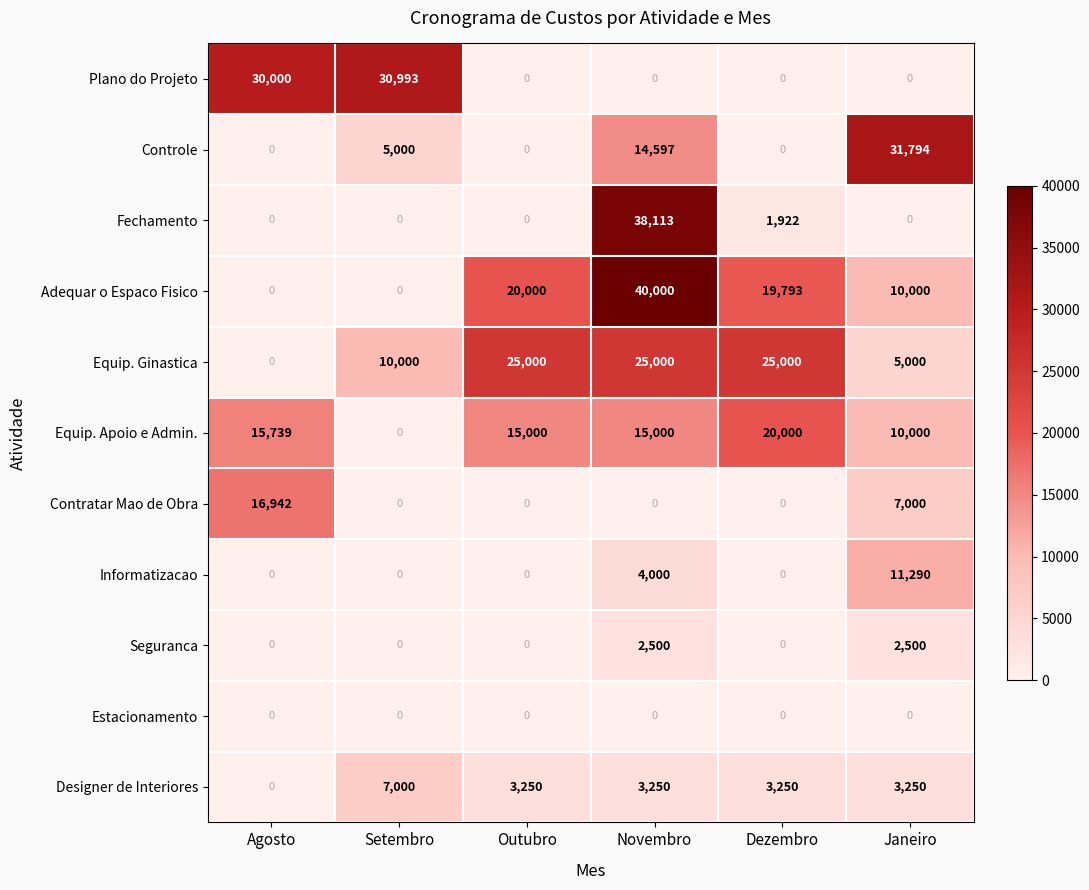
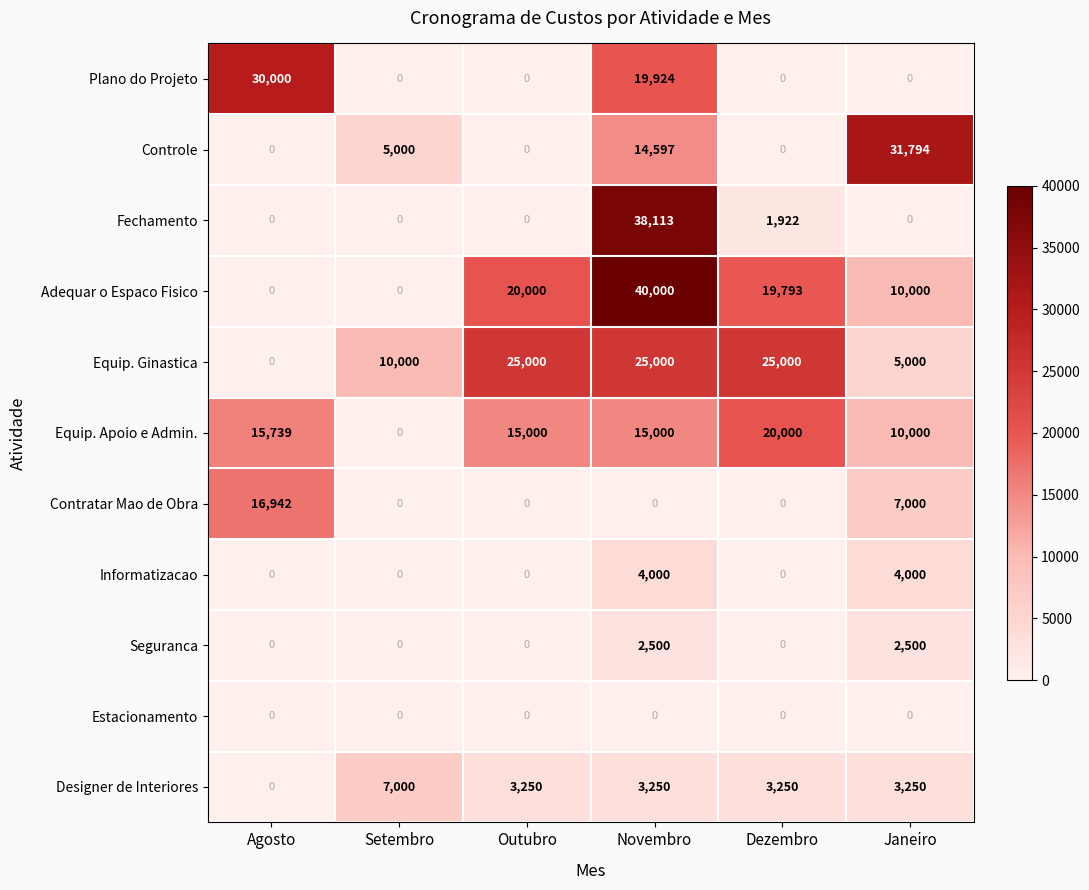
Plano do Projeto, Setembro: 30,993 -> 0
Plano do Projeto, Novembro: 0 -> 19,924
Informatizacao, Janeiro: 11,290 -> 4,000
